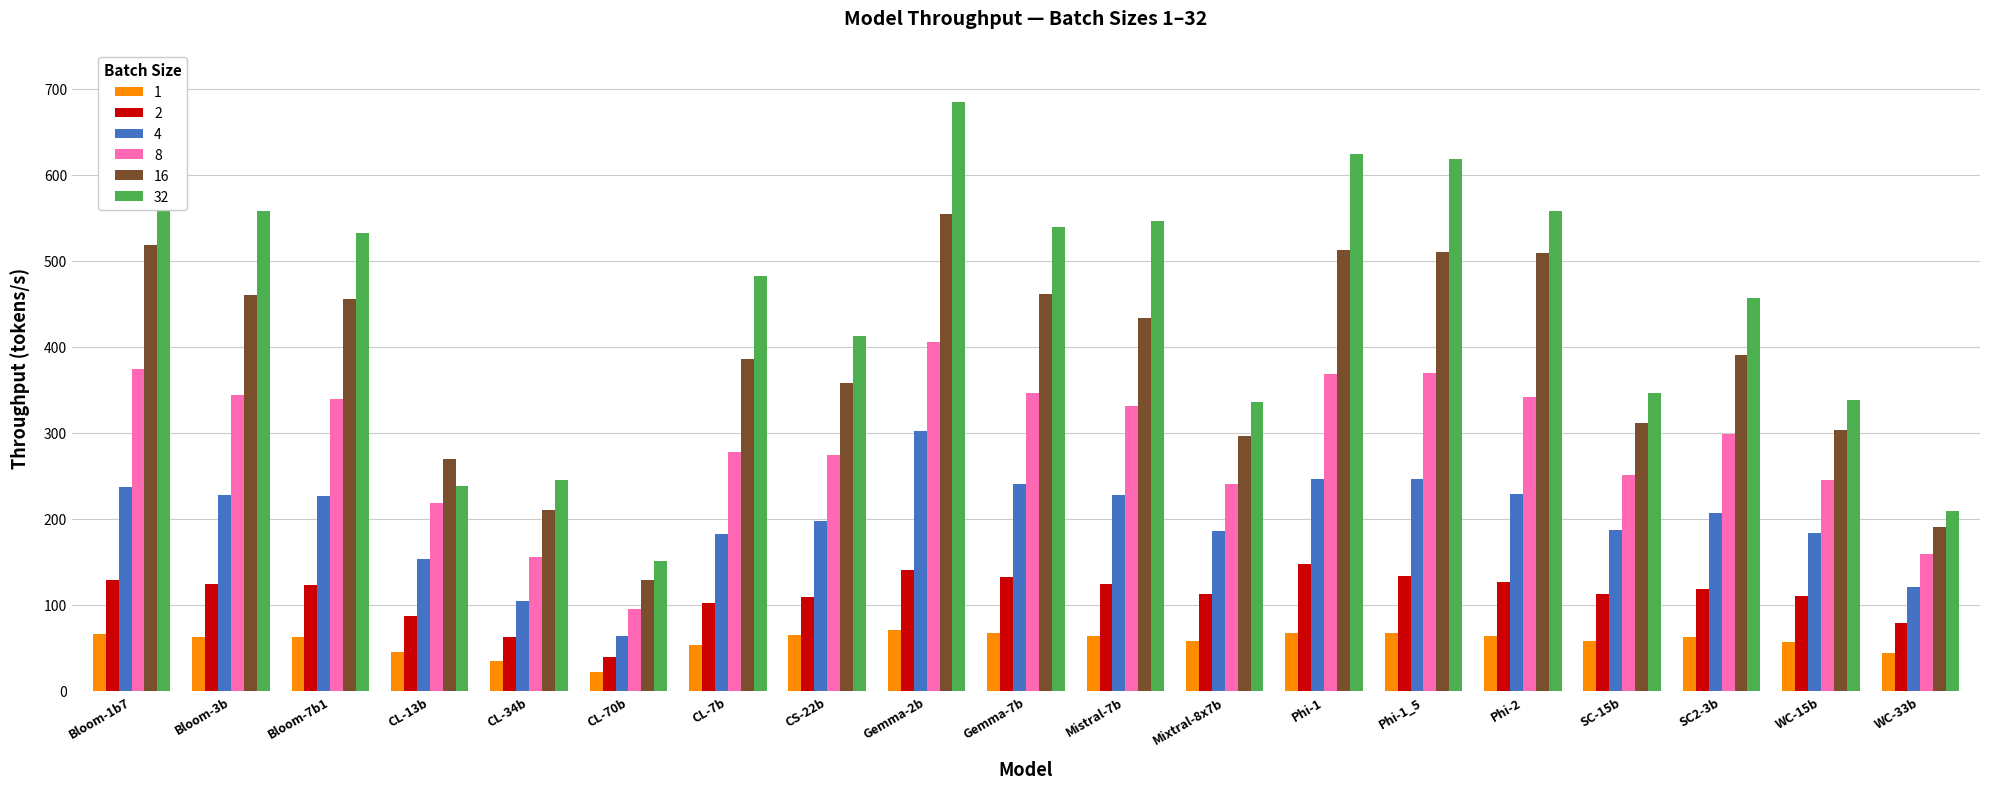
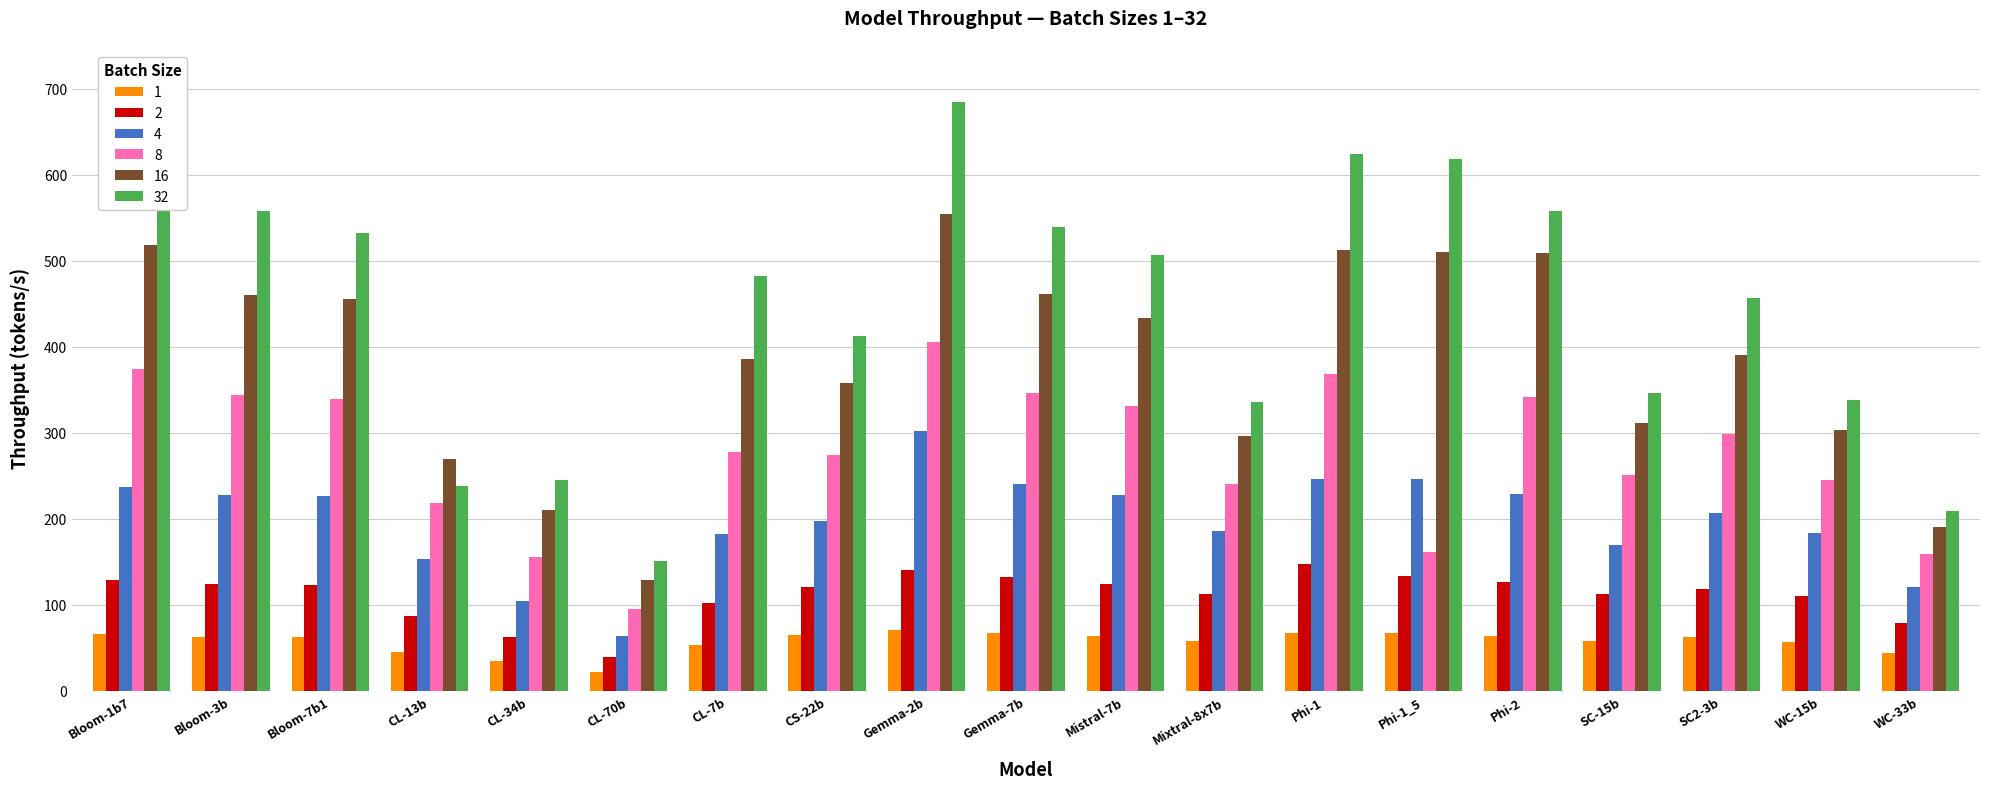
2, CS-22b: 110 -> 120
32, Mistral-7b: 550 -> 510
8, Phi-1_5: 370 -> 160
4, SC-15b: 190 -> 170
